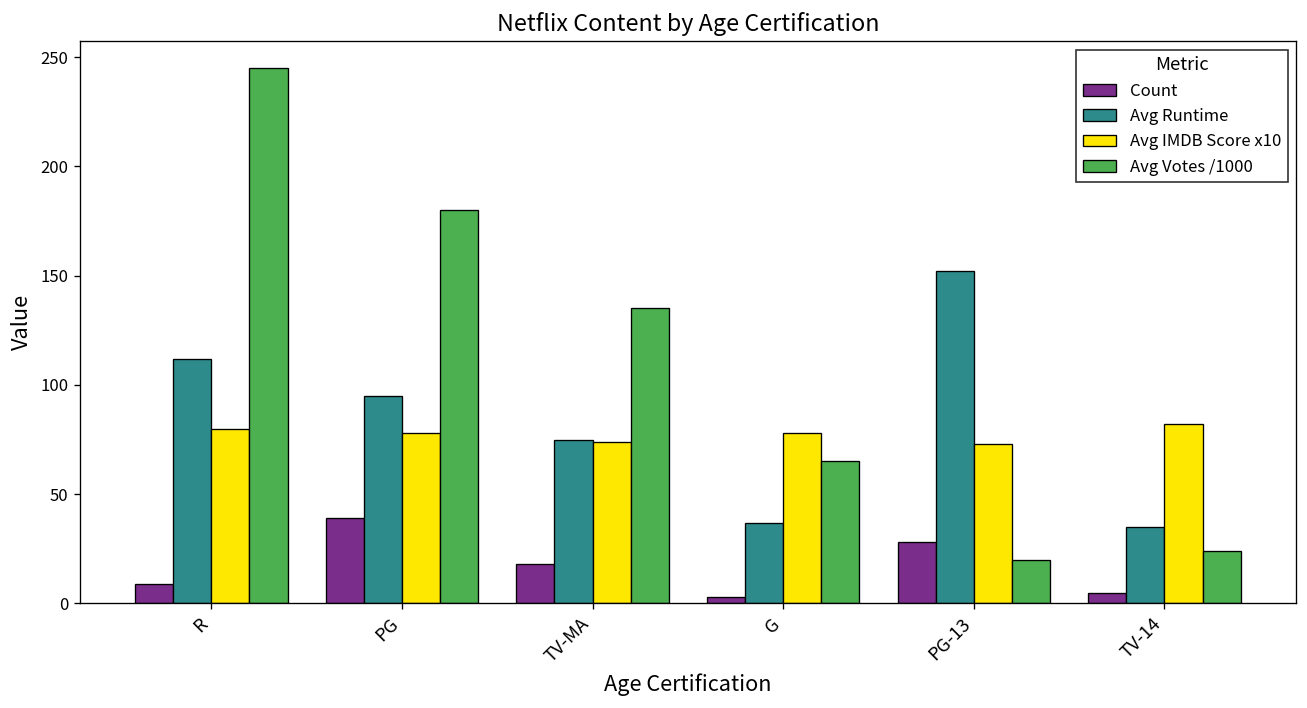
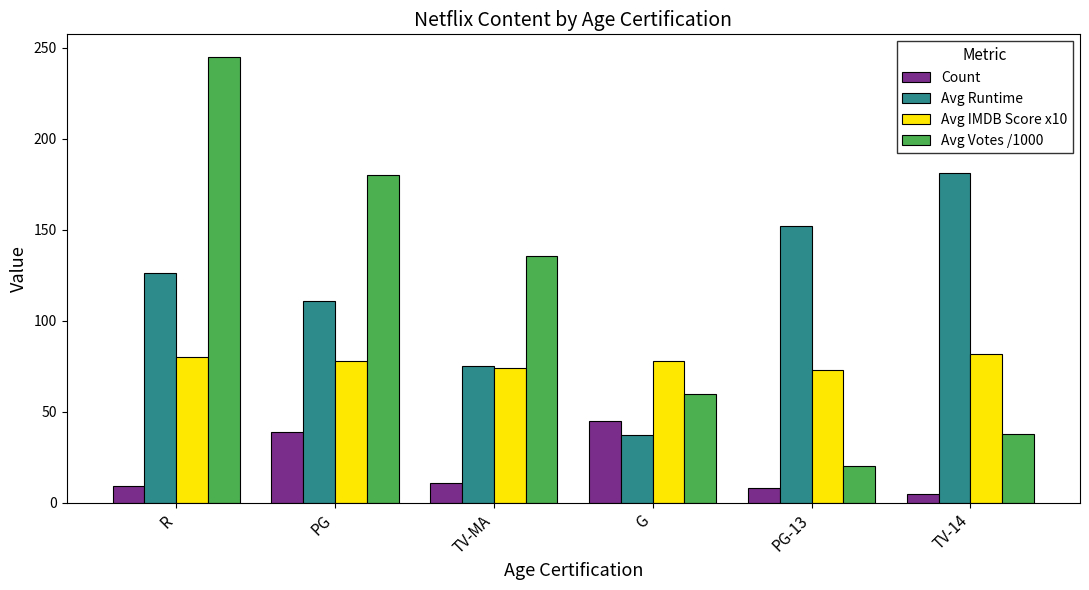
Avg Runtime, R: 112 -> 126
Avg Runtime, PG: 95 -> 111
Count, TV-MA: 18 -> 11
Count, G: 3 -> 45
Avg Votes /1000, G: 65 -> 60
Count, PG-13: 28 -> 8
Avg Runtime, TV-14: 35 -> 181
Avg Votes /1000, TV-14: 24 -> 38
